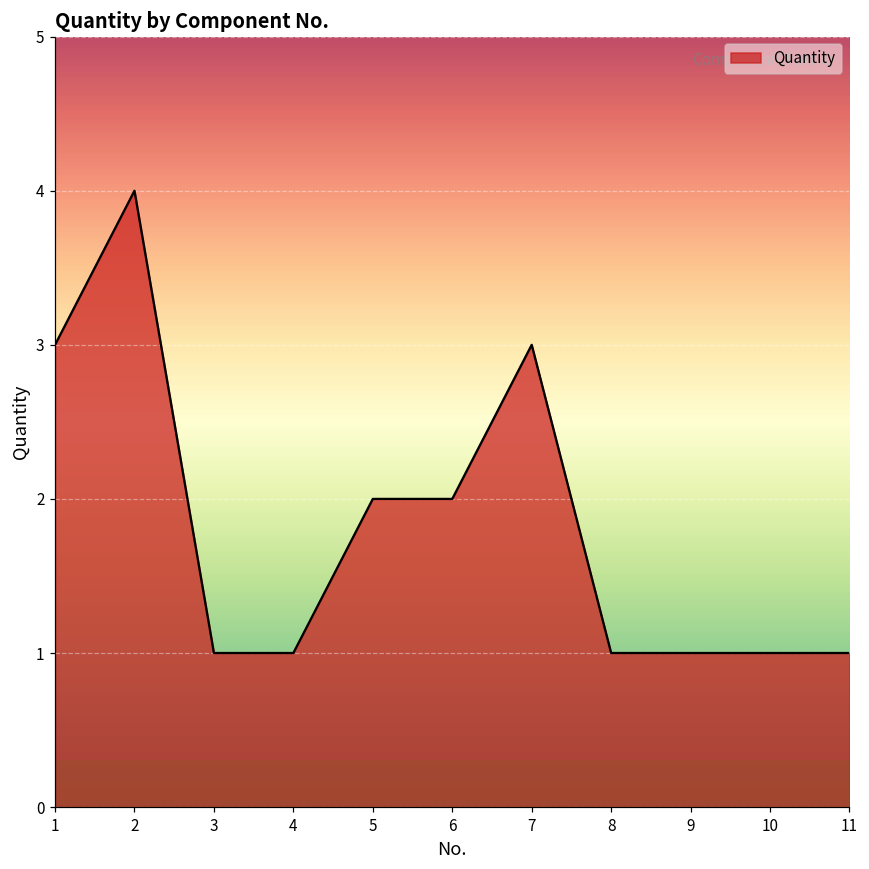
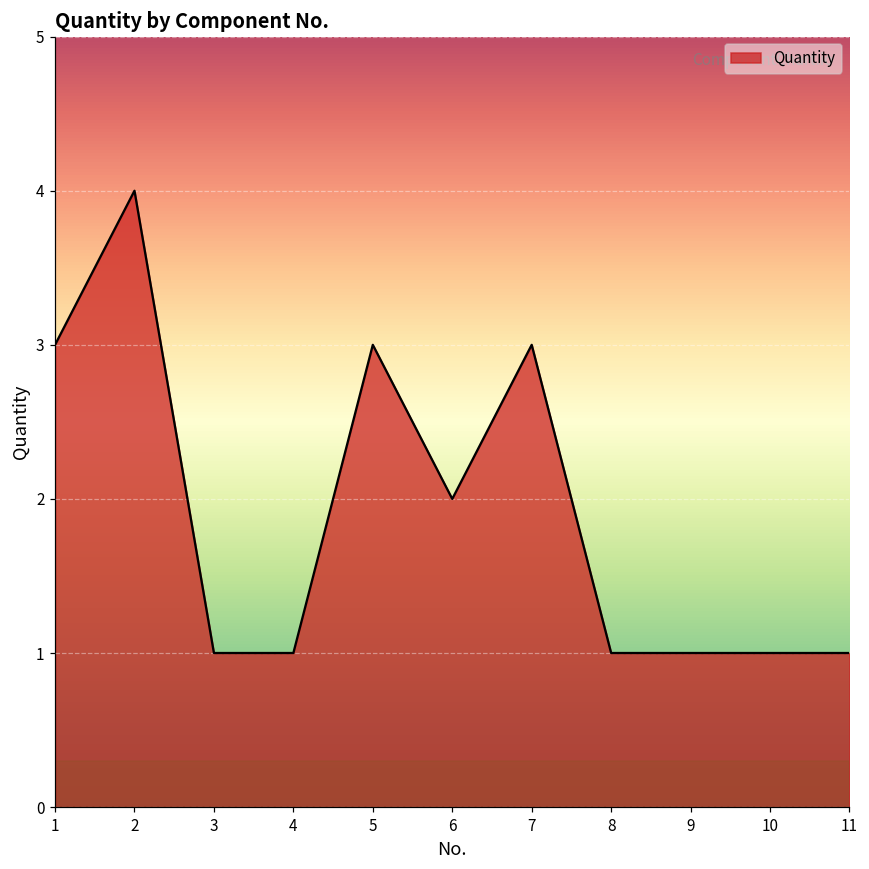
5: 2 -> 3
